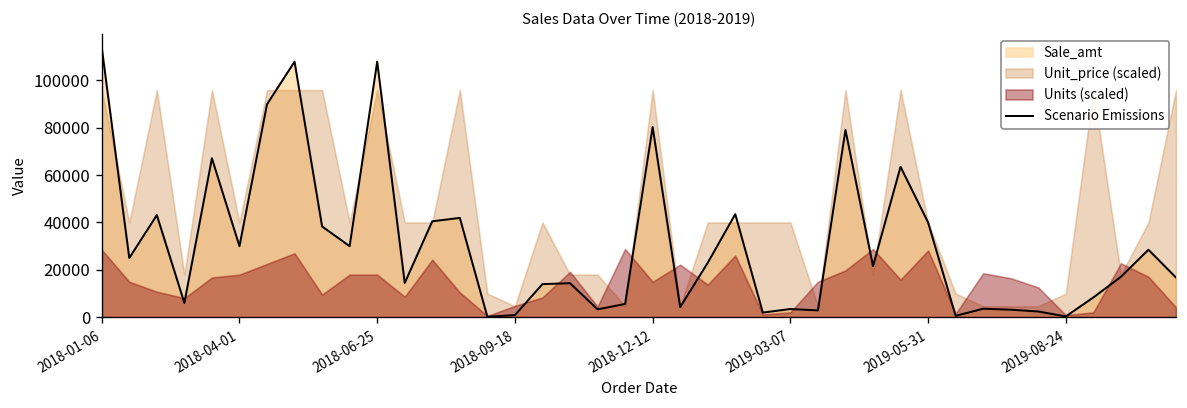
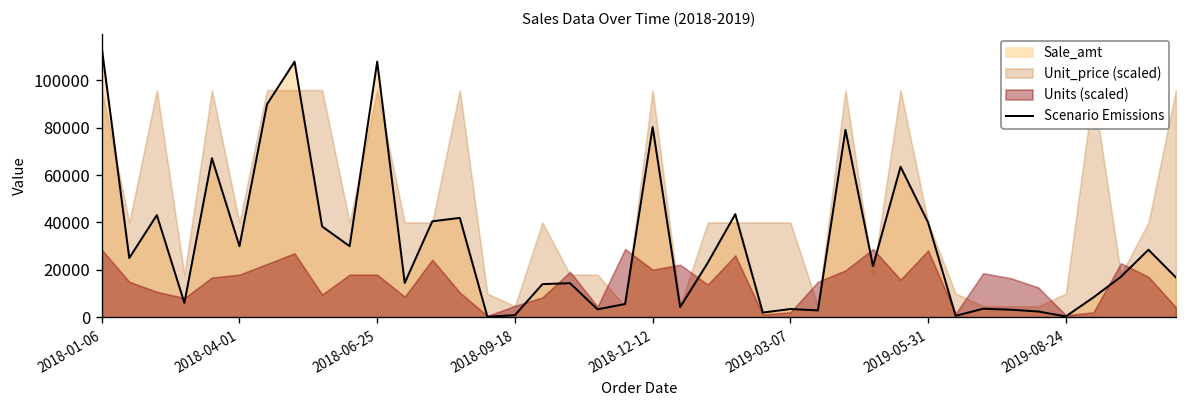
Units (scaled), 2018-12-12: 15000 -> 20000
